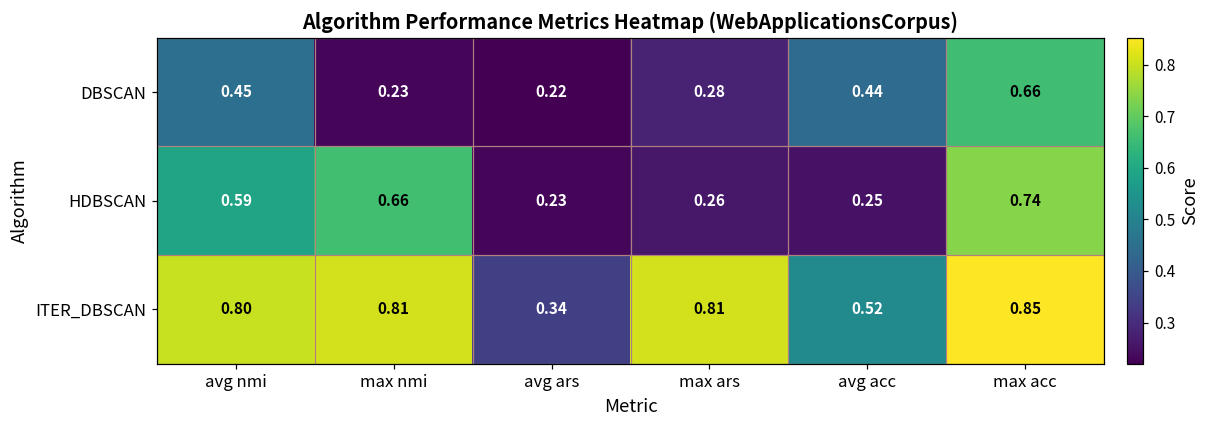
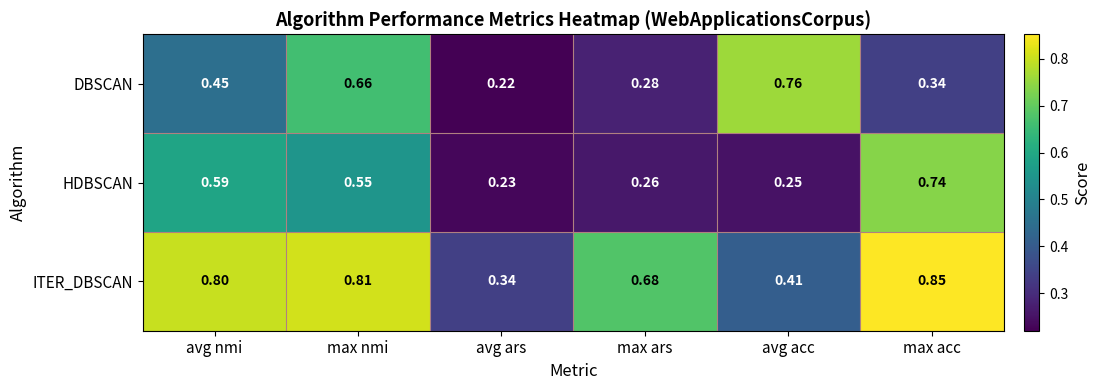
DBSCAN, max nmi: 0.23 -> 0.66
DBSCAN, avg acc: 0.44 -> 0.76
DBSCAN, max acc: 0.66 -> 0.34
HDBSCAN, max nmi: 0.66 -> 0.55
ITER_DBSCAN, max ars: 0.81 -> 0.68
ITER_DBSCAN, avg acc: 0.52 -> 0.41
